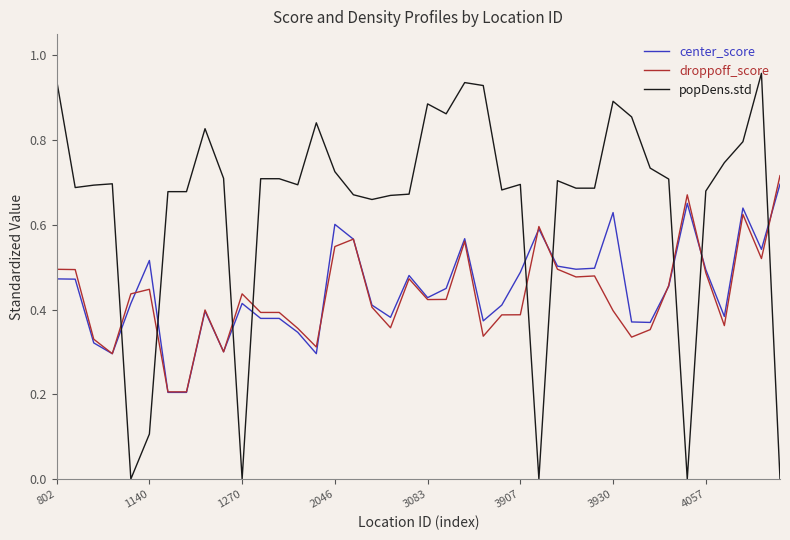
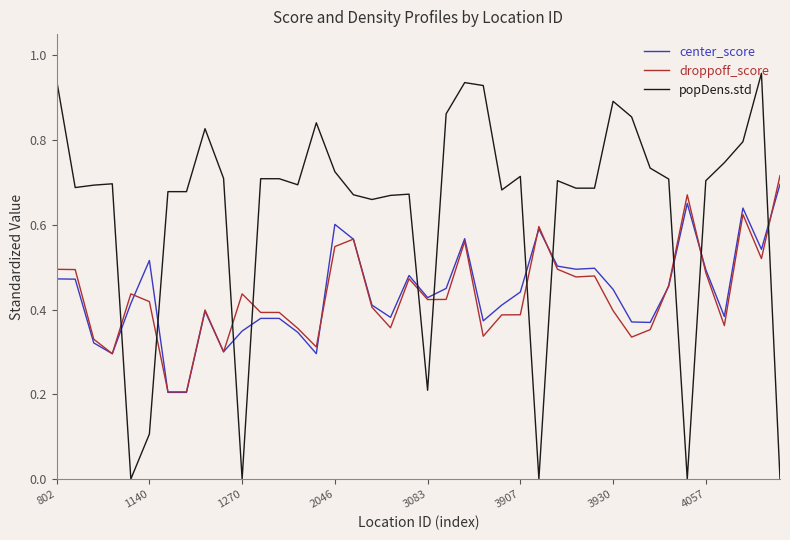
droppoff_score, 1140: 0.45 -> 0.42
center_score, 1270: 0.41 -> 0.35
popDens.std, 3083: 0.89 -> 0.21
center_score, 3907: 0.49 -> 0.44
popDens.std, 3907: 0.70 -> 0.71
center_score, 3930: 0.63 -> 0.45
popDens.std, 4057: 0.68 -> 0.70
